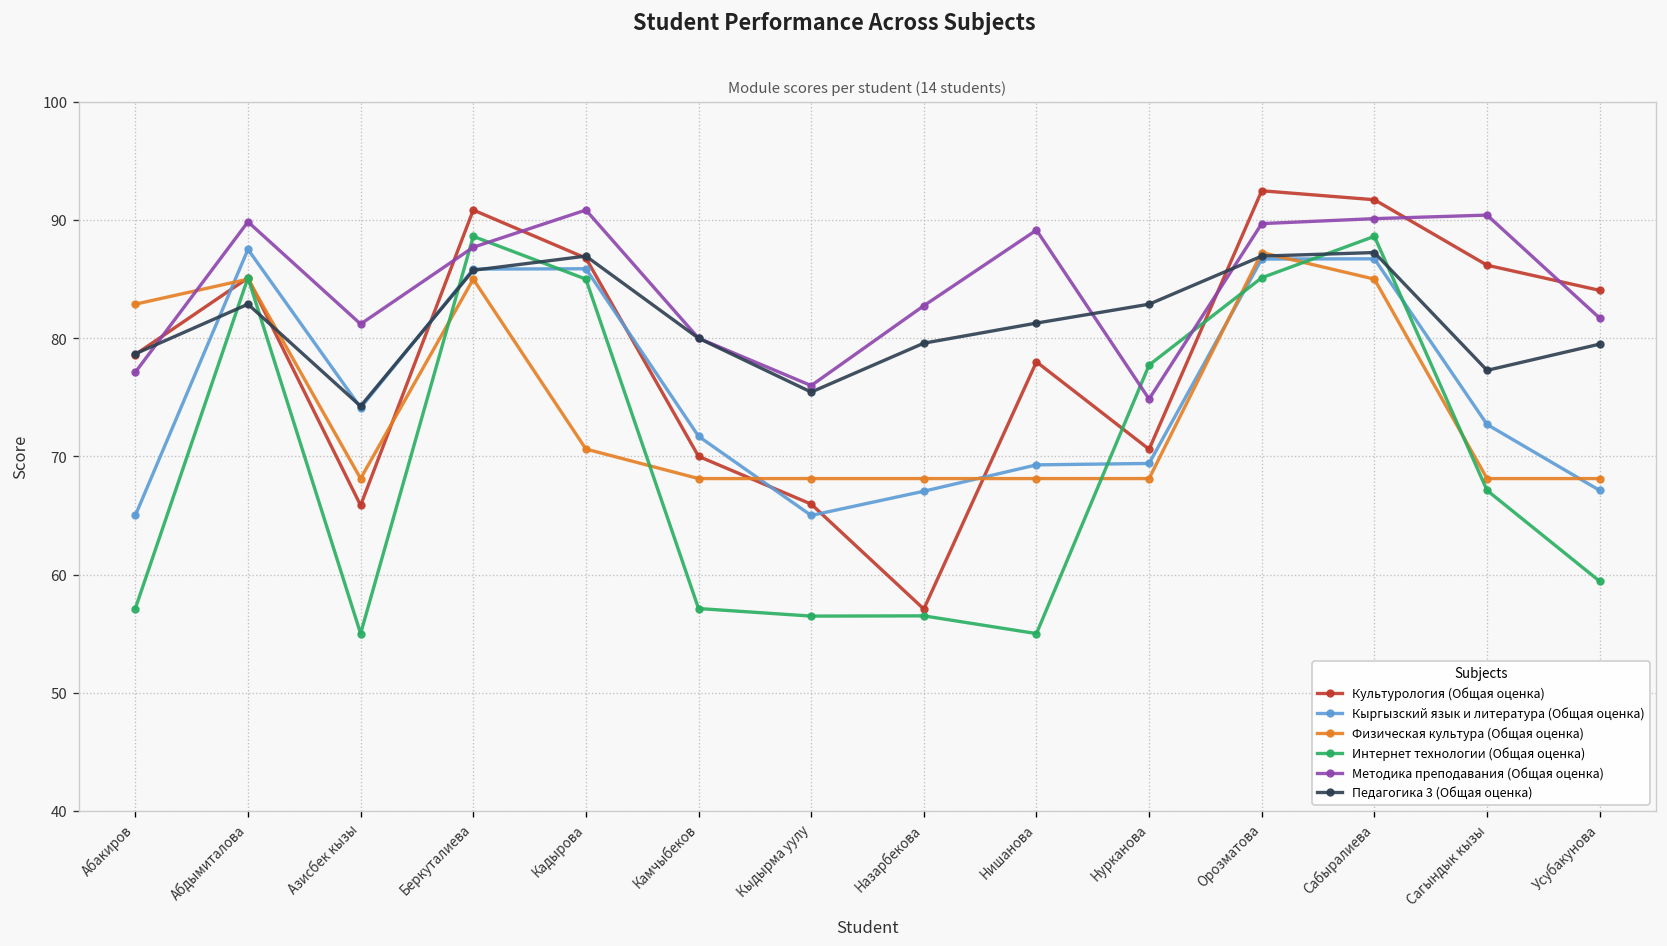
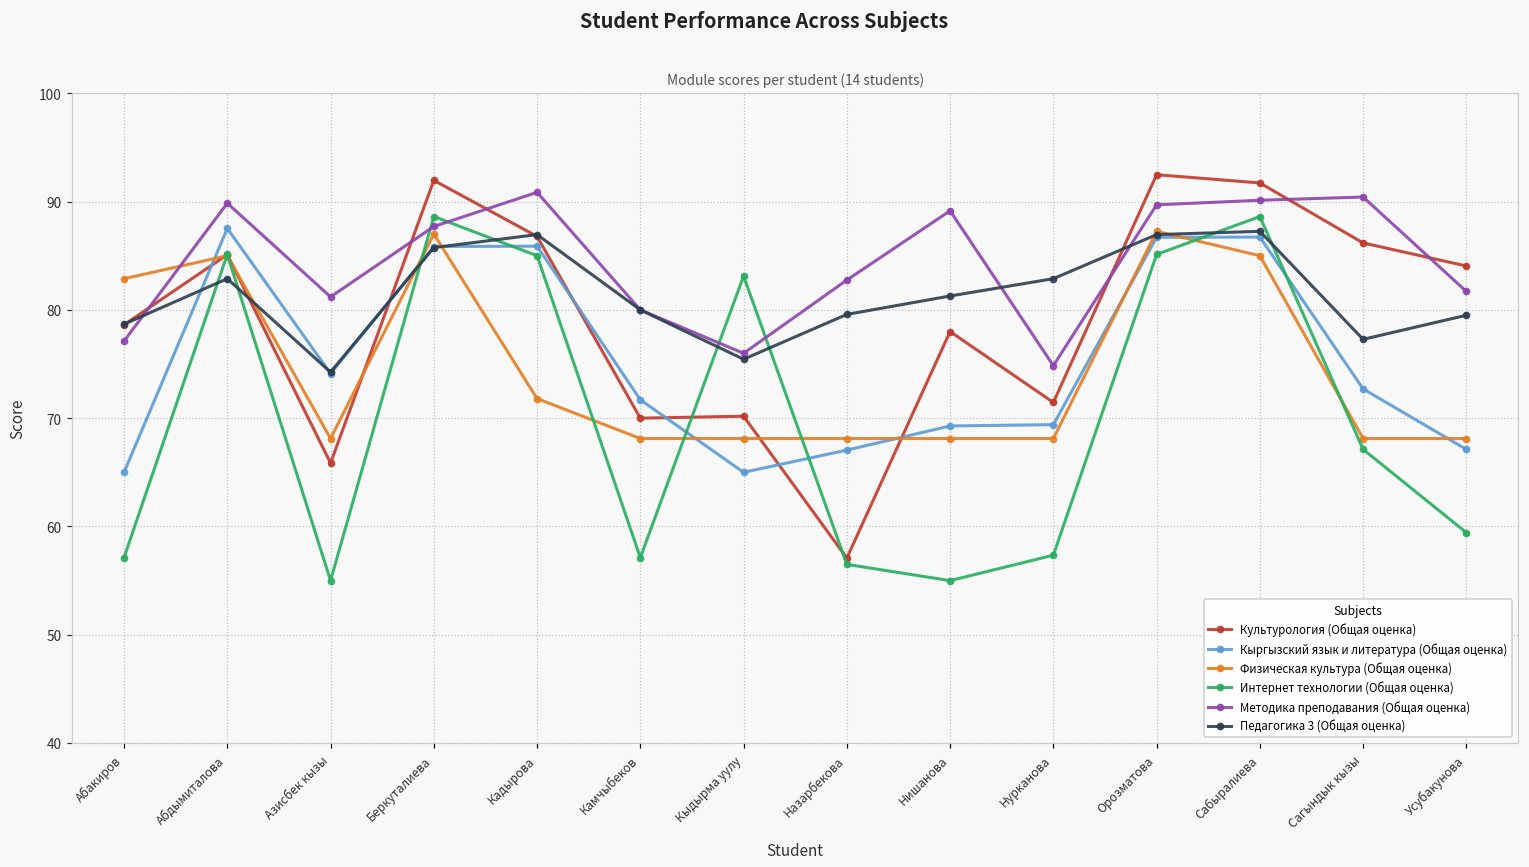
Культурология (Общая оценка), Беркуталиева: 91 -> 92
Физическая культура (Общая оценка), Беркуталиева: 85 -> 87
Физическая культура (Общая оценка), Кадырова: 71 -> 72
Культурология (Общая оценка), Кыдырма уулу: 66 -> 70
Интернет технологии (Общая оценка), Кыдырма уулу: 56 -> 83
Культурология (Общая оценка), Нурканова: 70.6 -> 71.5
Интернет технологии (Общая оценка), Нурканова: 78 -> 57
